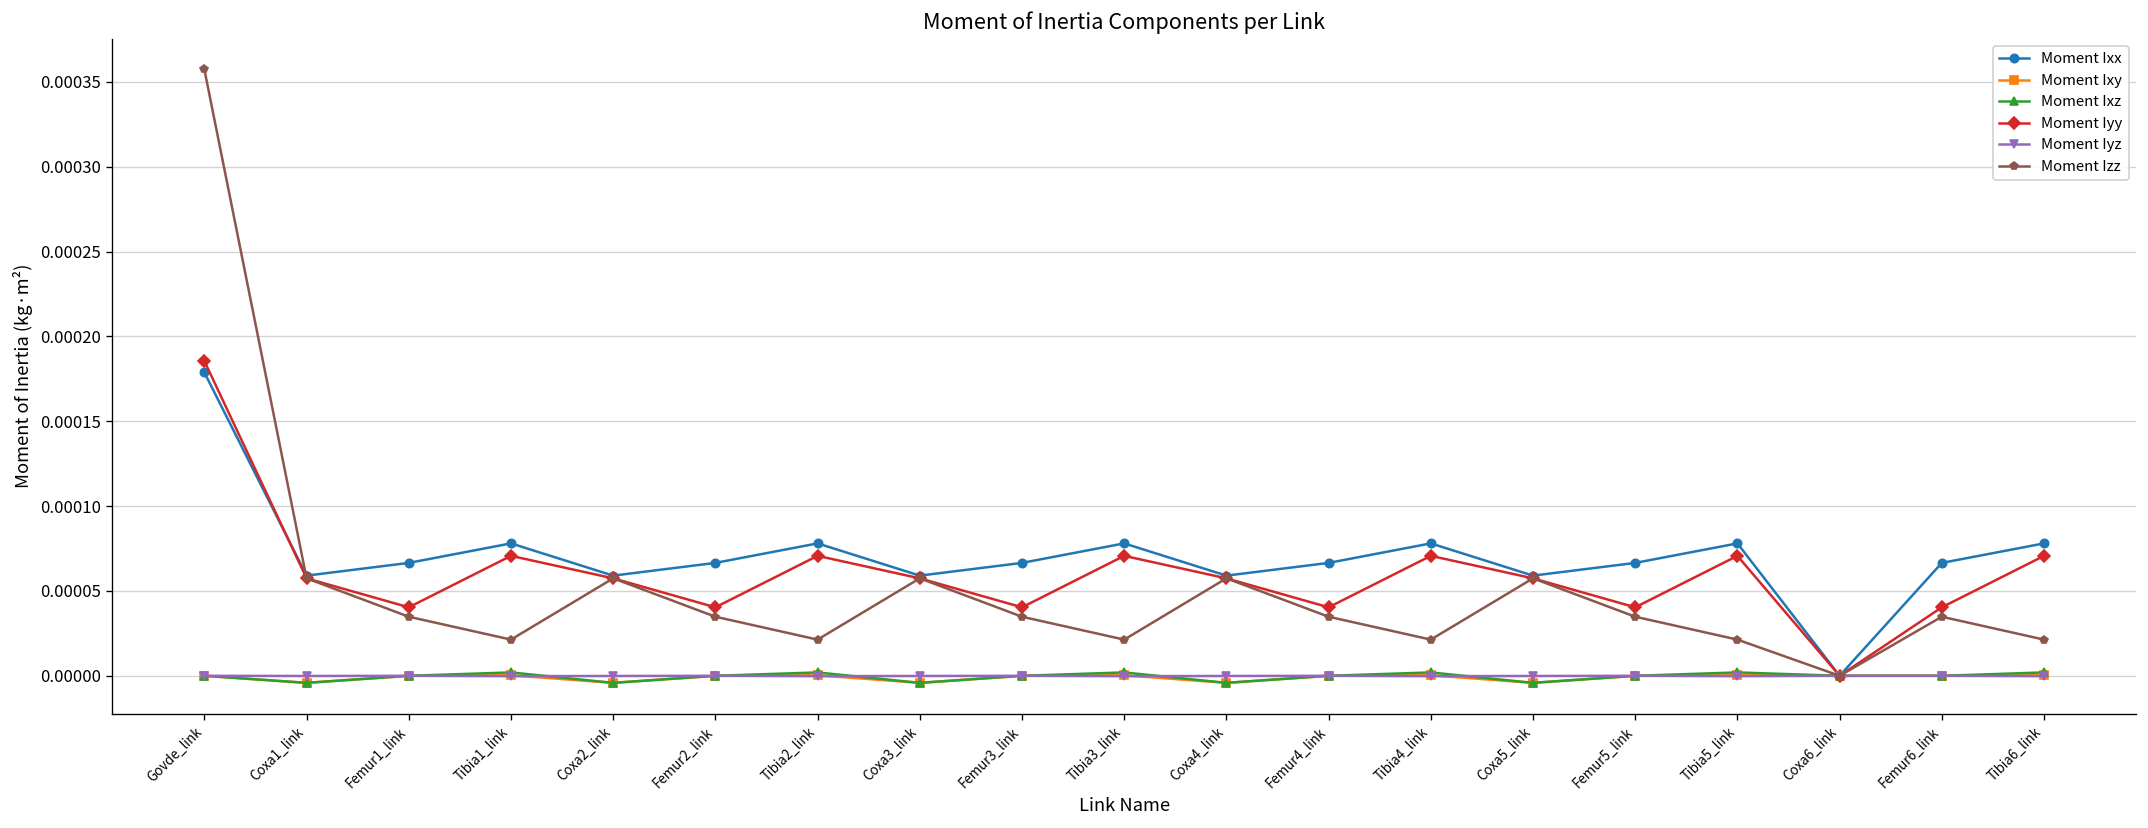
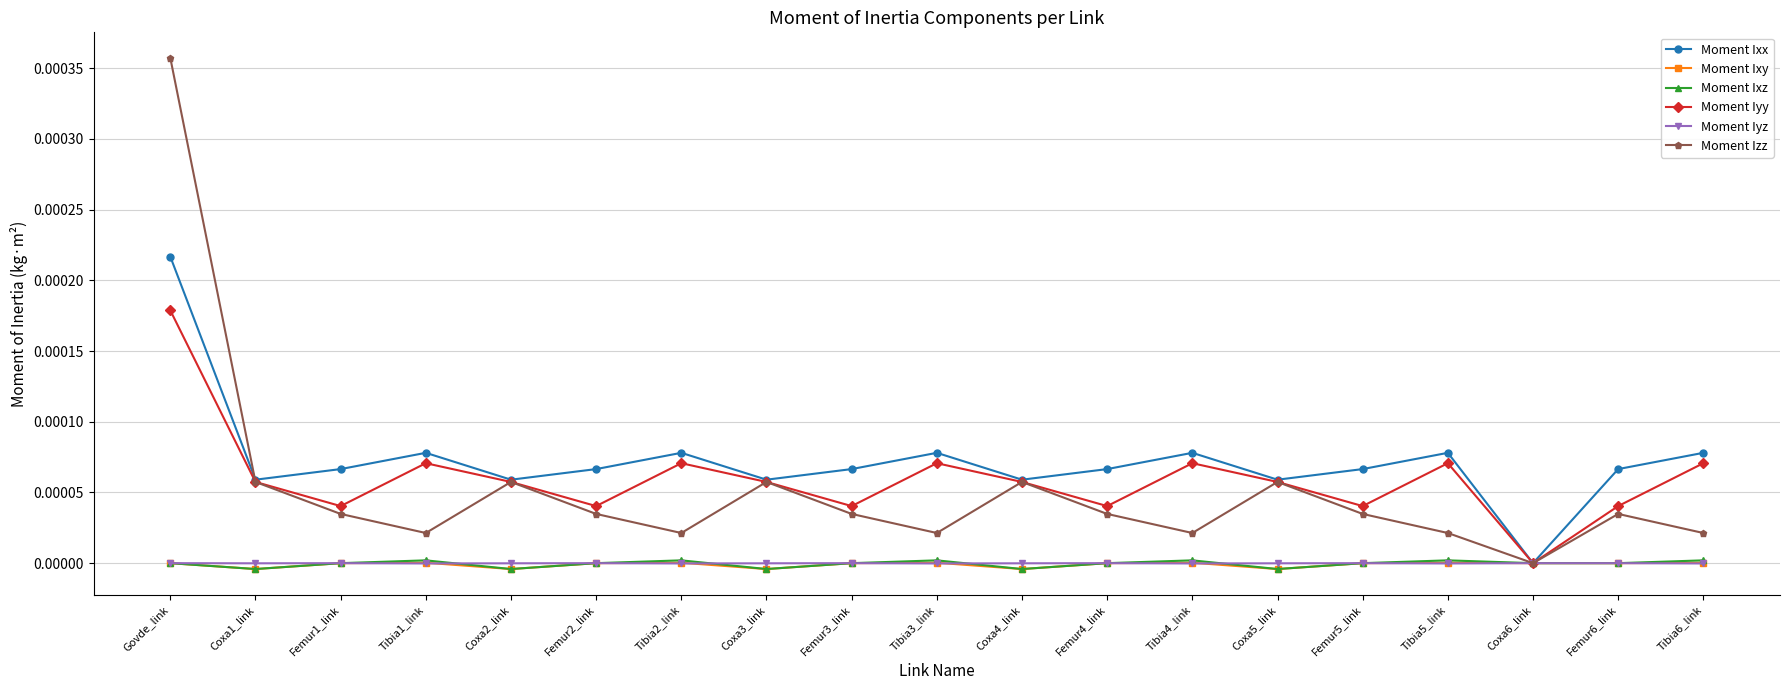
Moment Ixx, Govde_link: 0.000179 -> 0.000217
Moment Iyy, Govde_link: 0.000186 -> 0.000179
